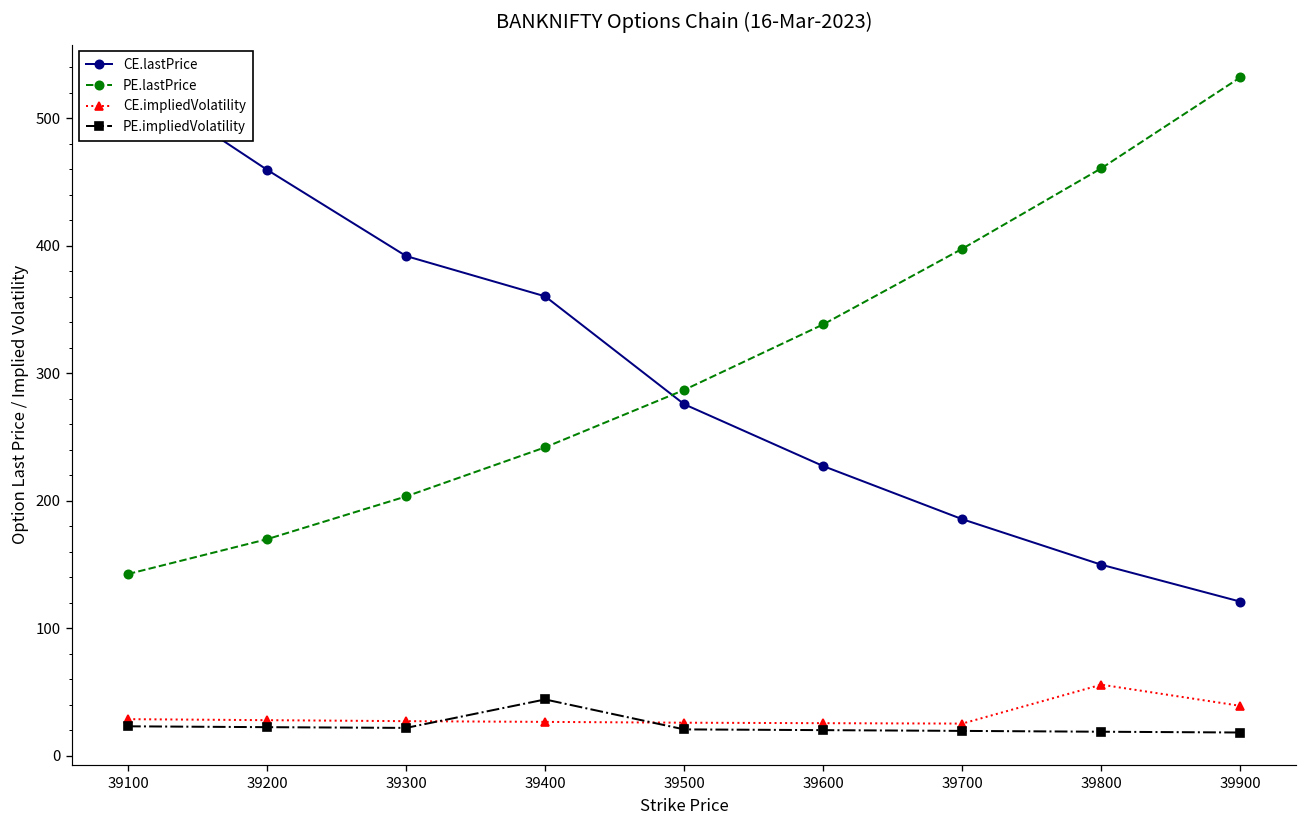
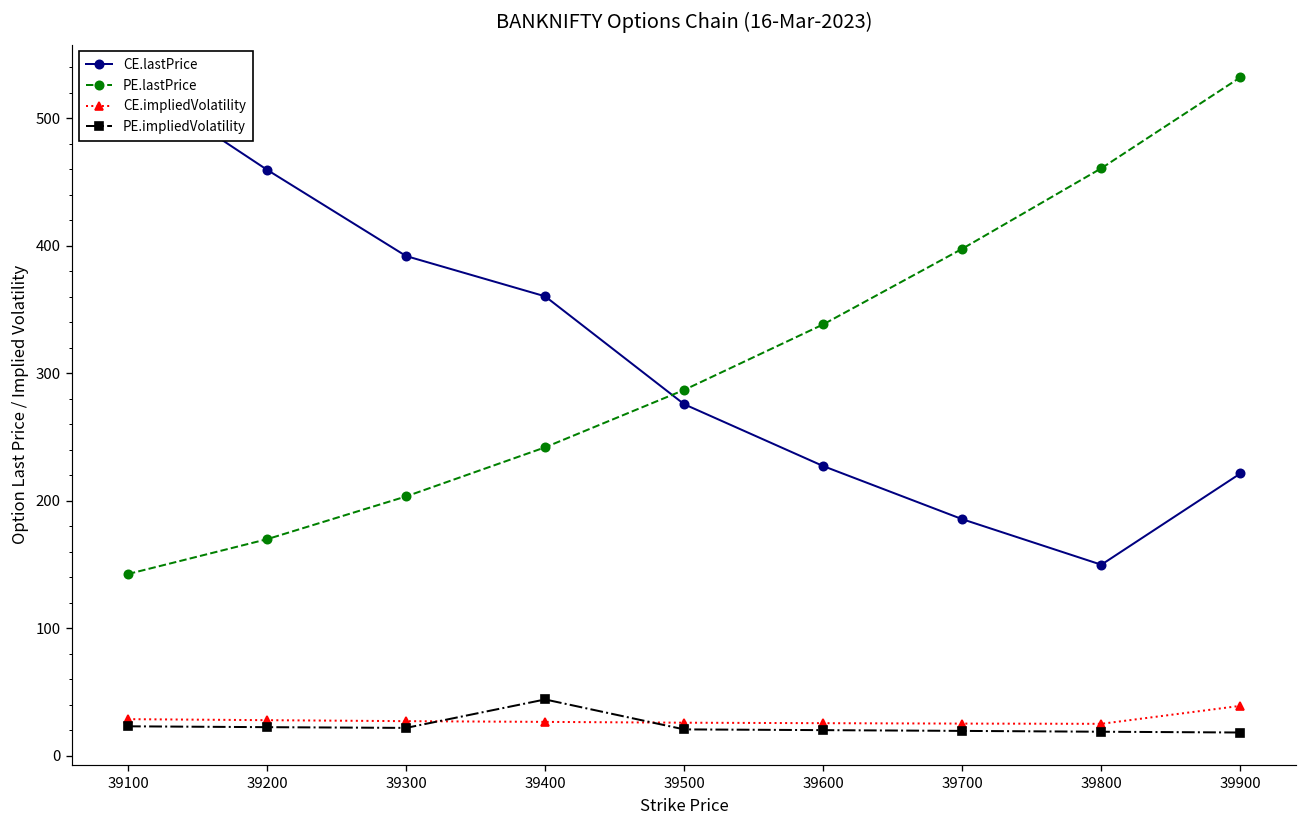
CE.impliedVolatility, 39800: 56 -> 25
CE.lastPrice, 39900: 121 -> 222
